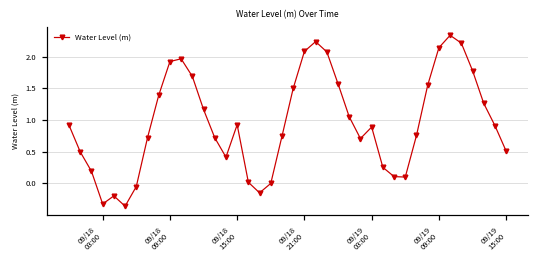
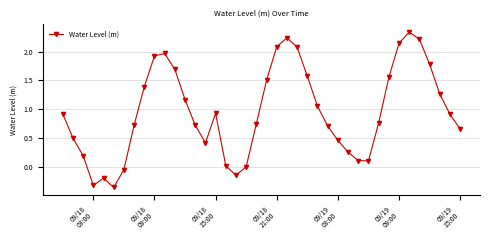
09/19 03:00: 0.9 -> 0.5
09/19 15:00: 0.5 -> 0.7
